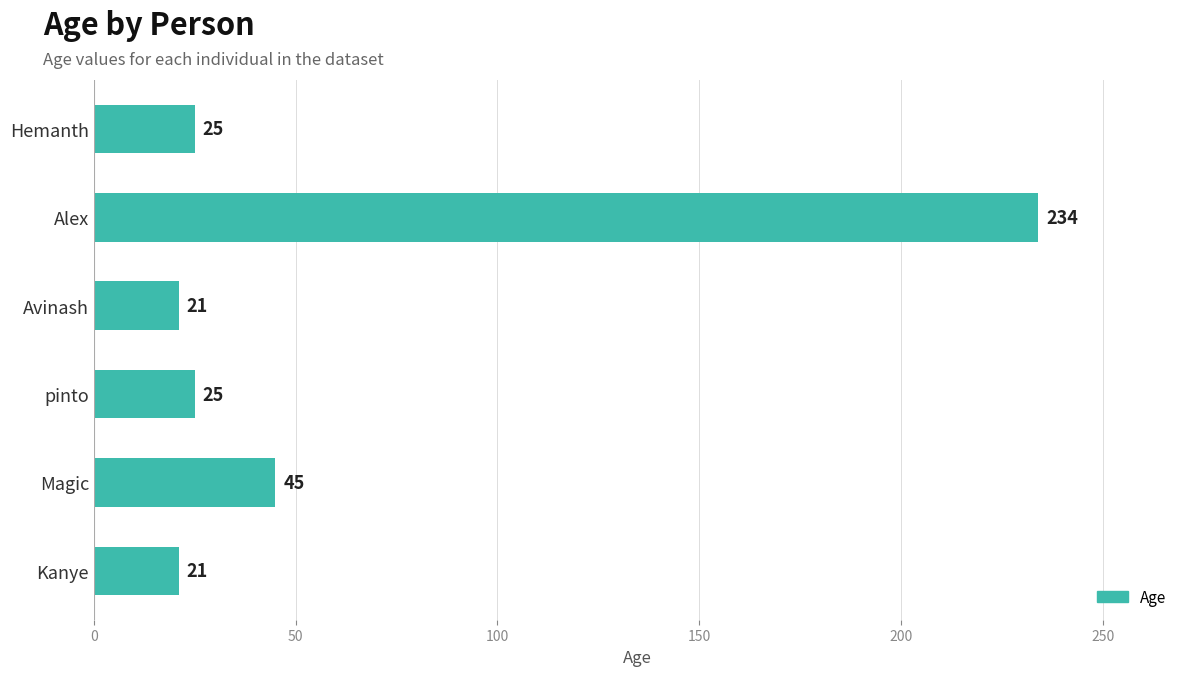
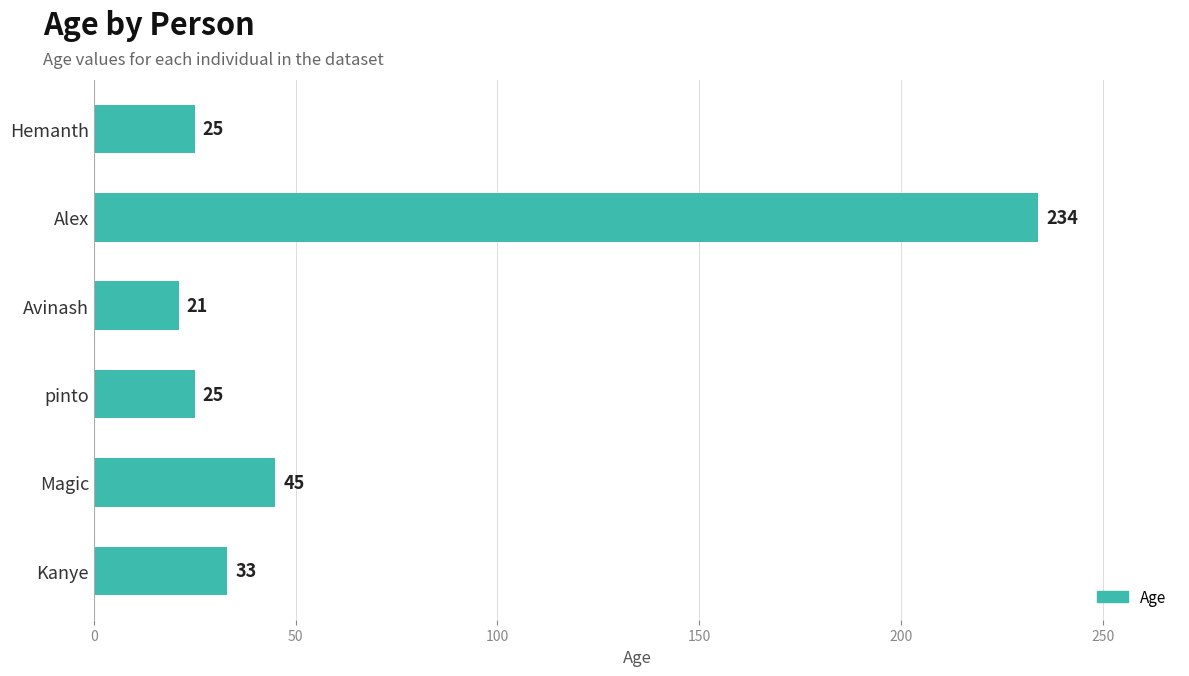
Kanye: 21 -> 33
